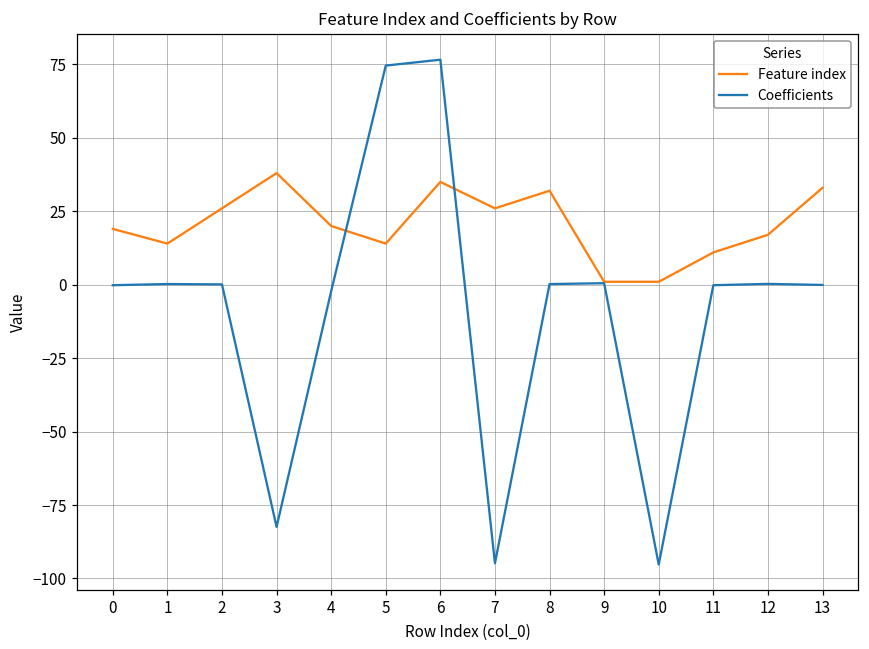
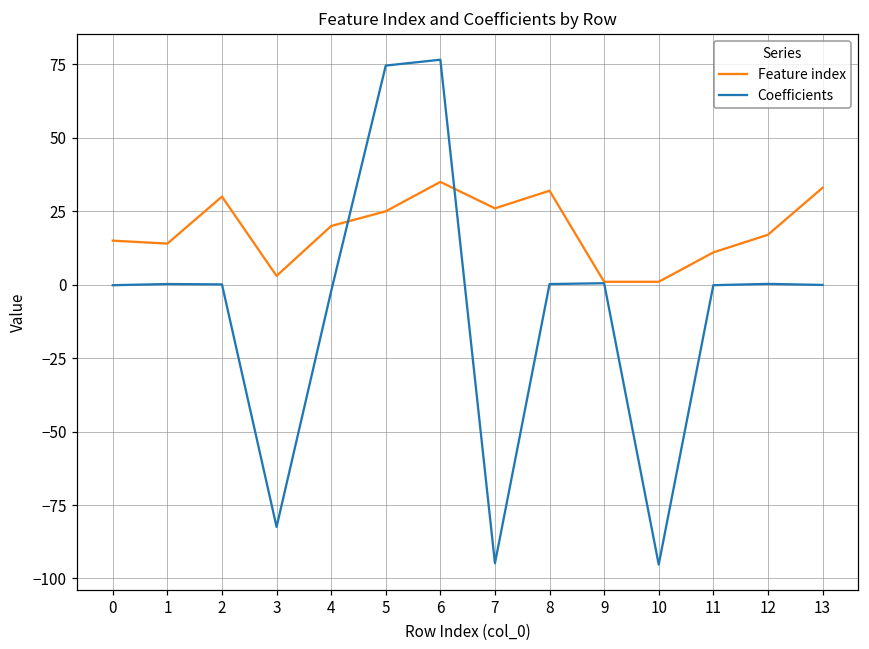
Feature index, 0: 19 -> 15
Feature index, 2: 26 -> 30
Feature index, 3: 38 -> 3
Feature index, 5: 14 -> 25
